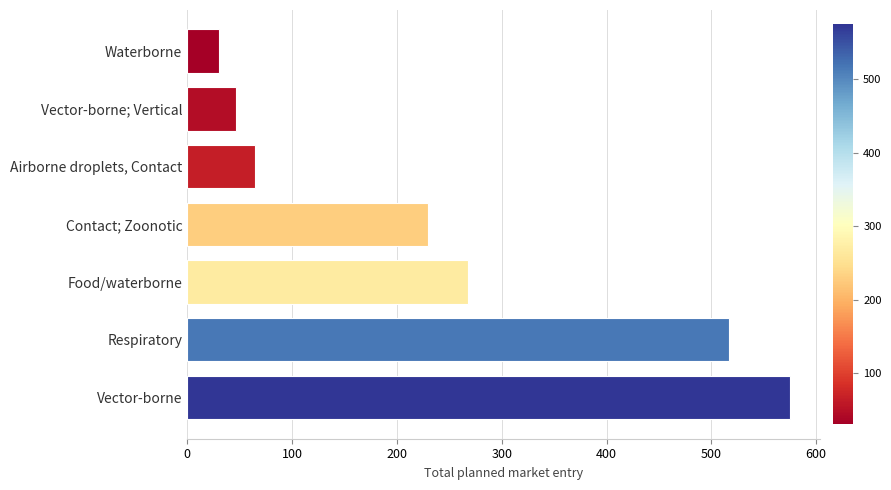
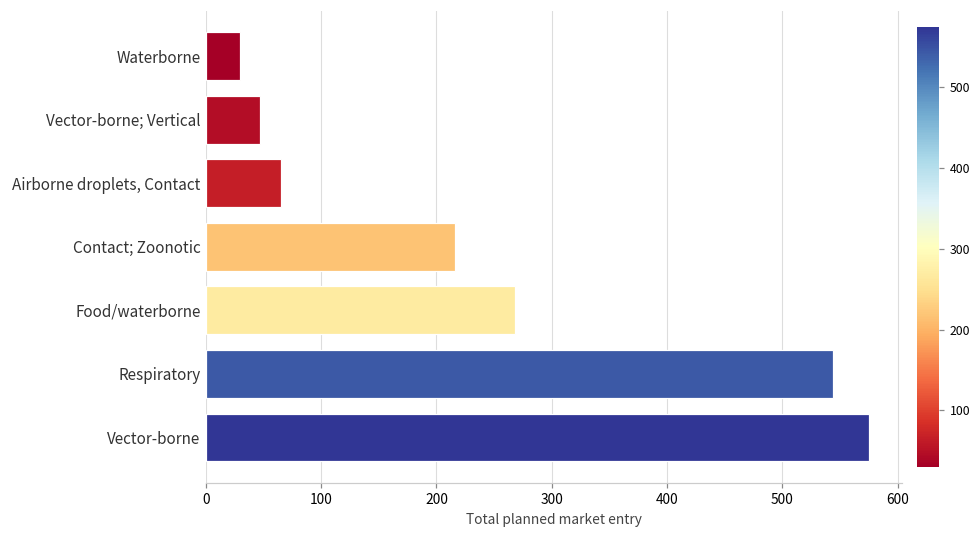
Contact; Zoonotic: 230 -> 216
Respiratory: 517 -> 544
